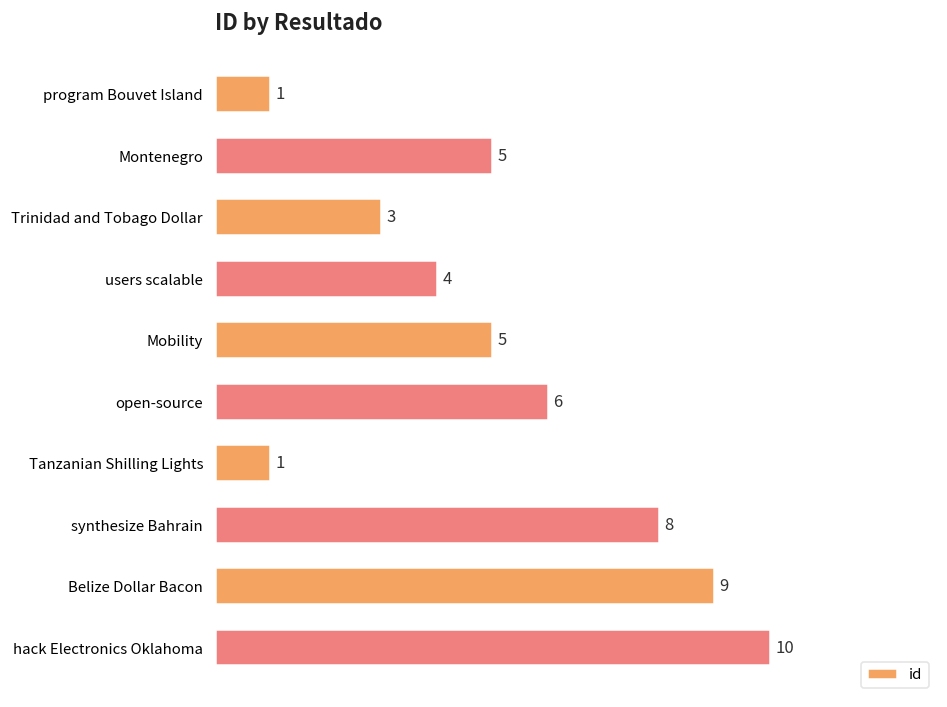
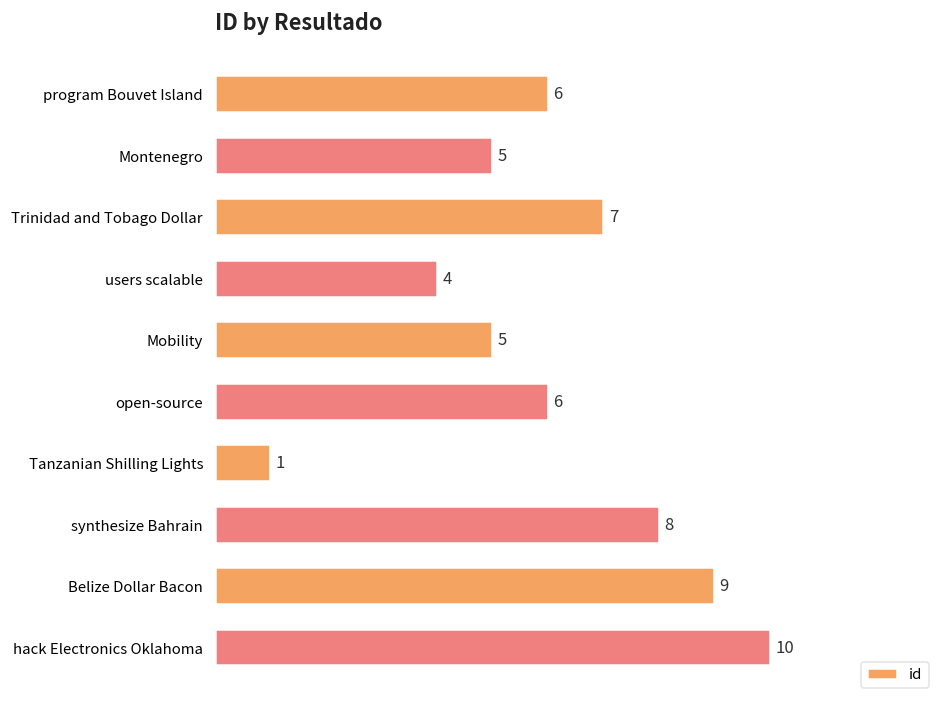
program Bouvet Island: 1 -> 6
Trinidad and Tobago Dollar: 3 -> 7
